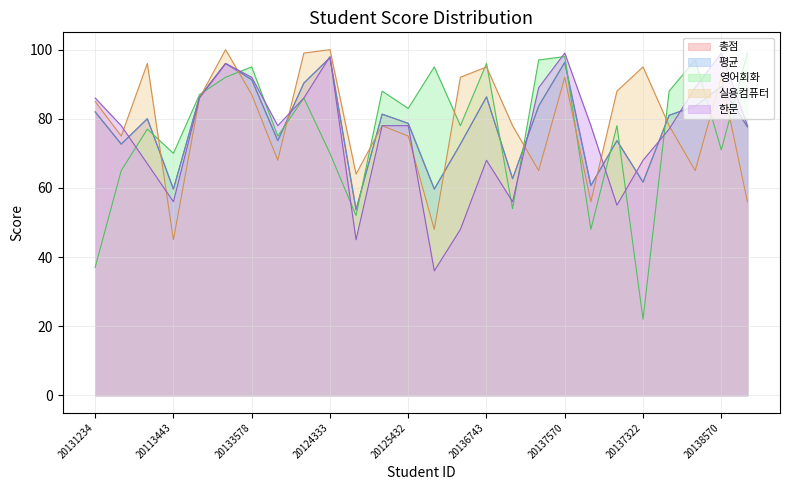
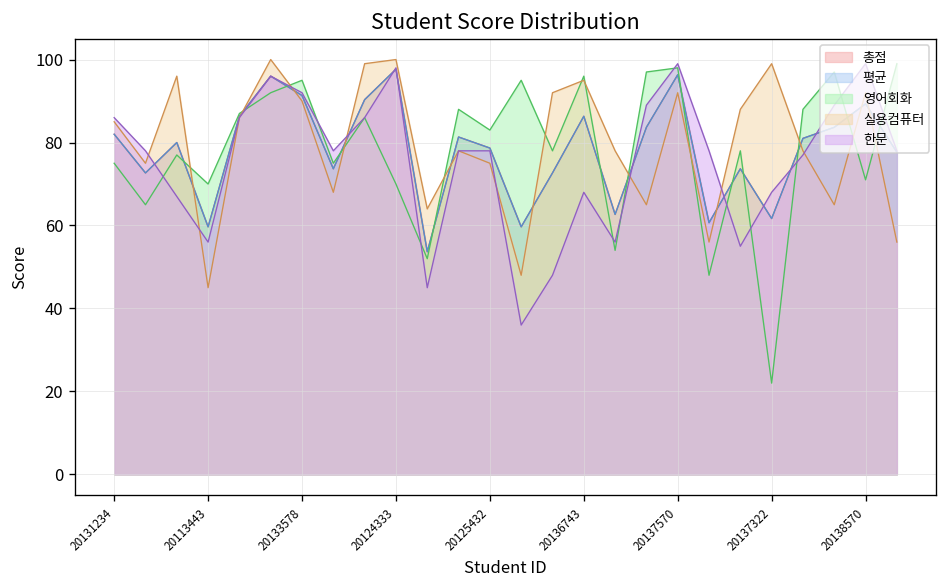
영어회화, 20131234: 37 -> 75
실용컴퓨터, 20133578: 87 -> 90
실용컴퓨터, 20137322: 95 -> 99
